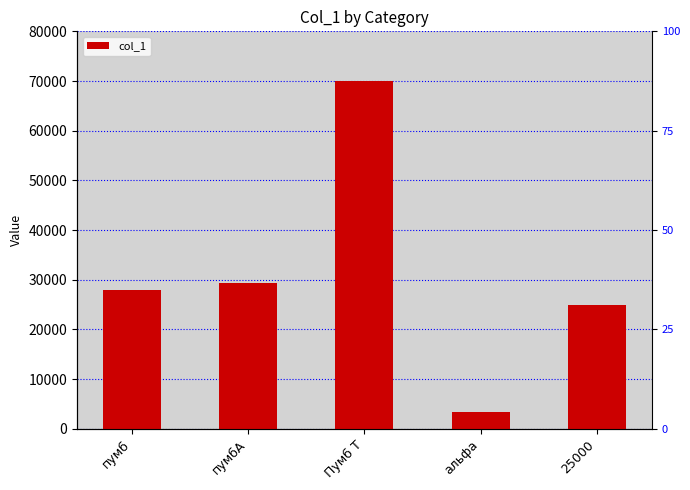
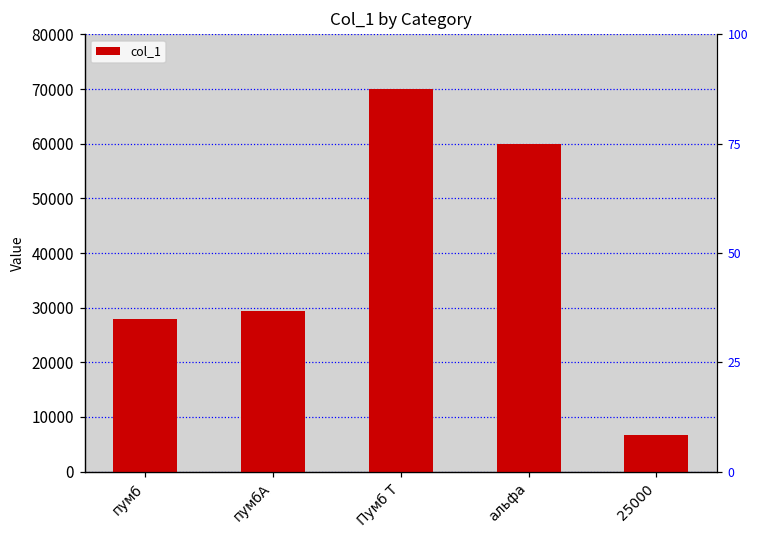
альфа: 3000 -> 60000
25000: 25000 -> 7000
